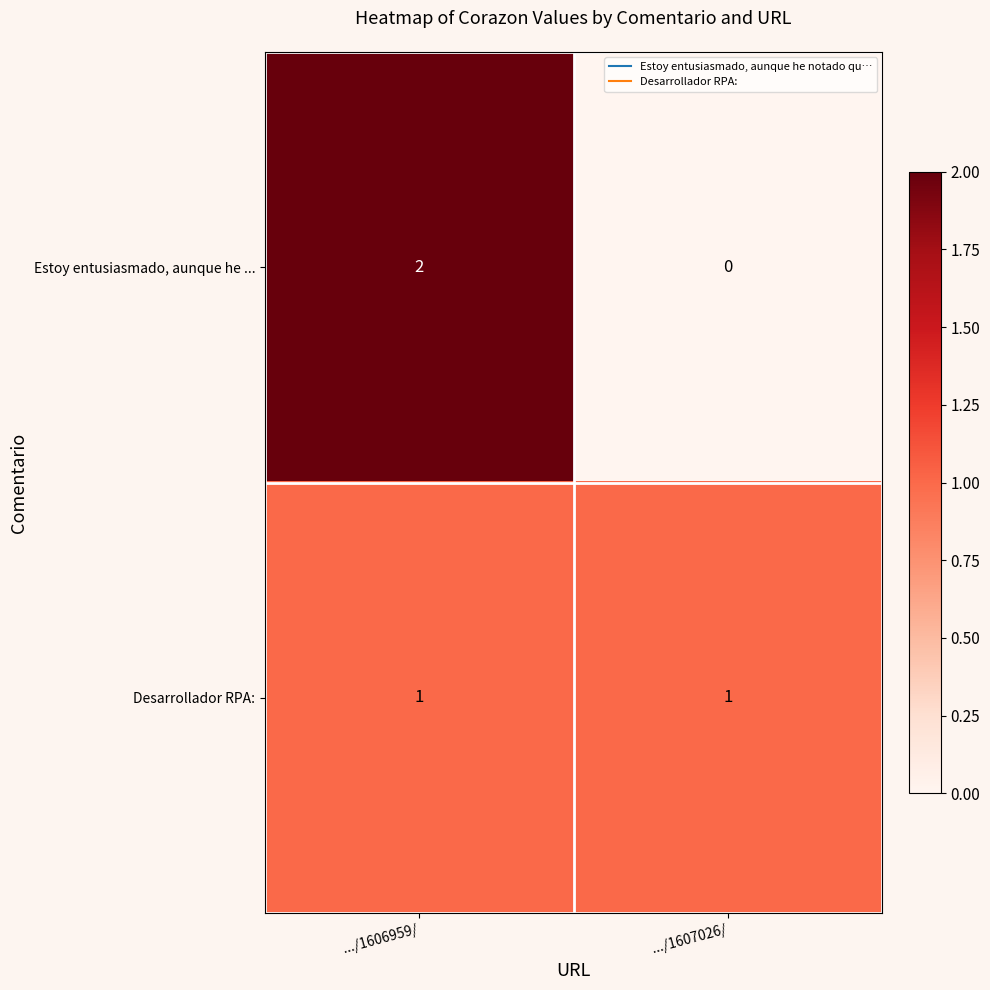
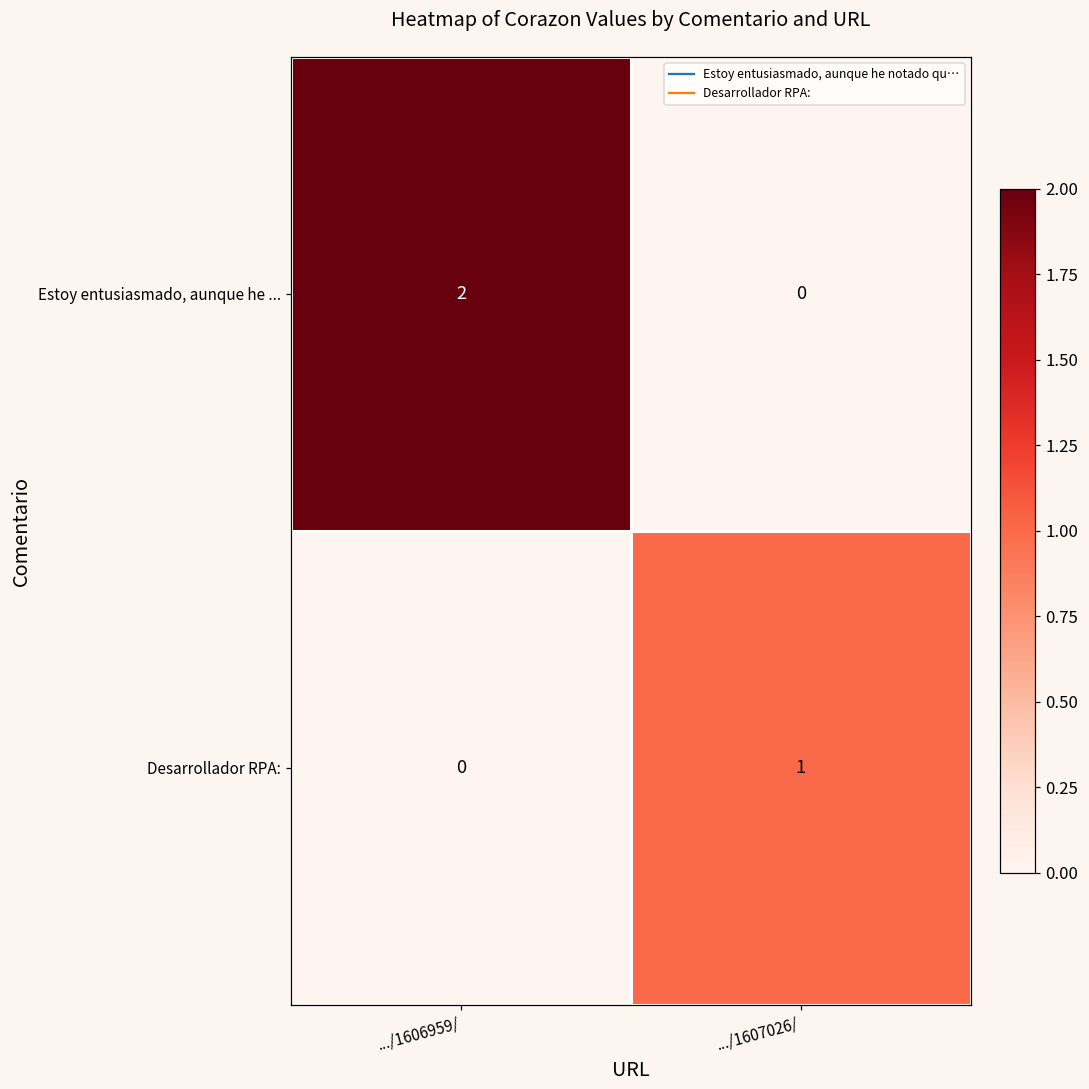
Desarrollador RPA:, .../1606959/: 1 -> 0
